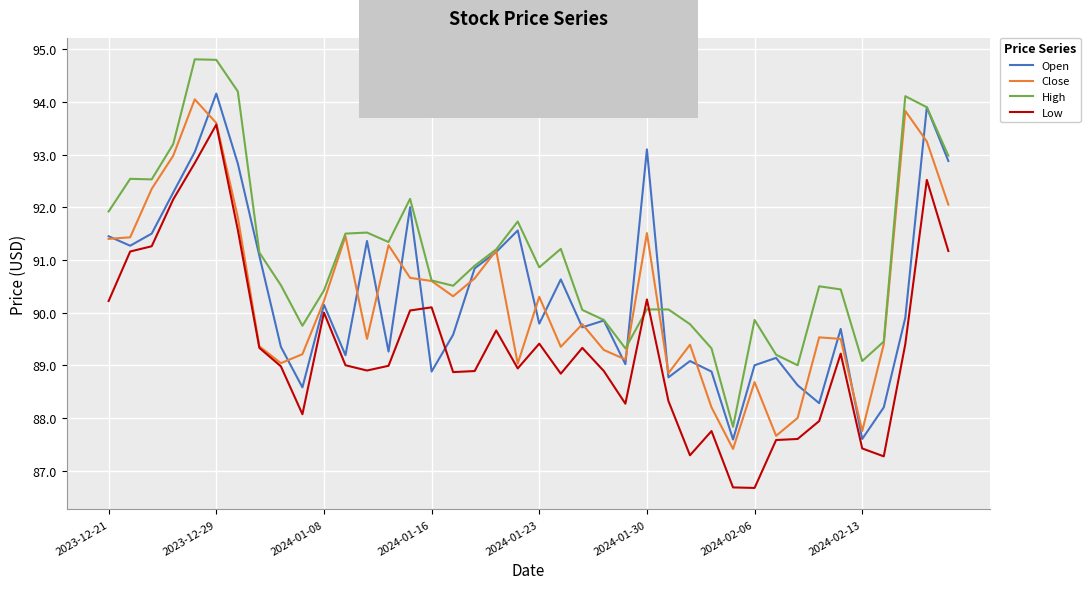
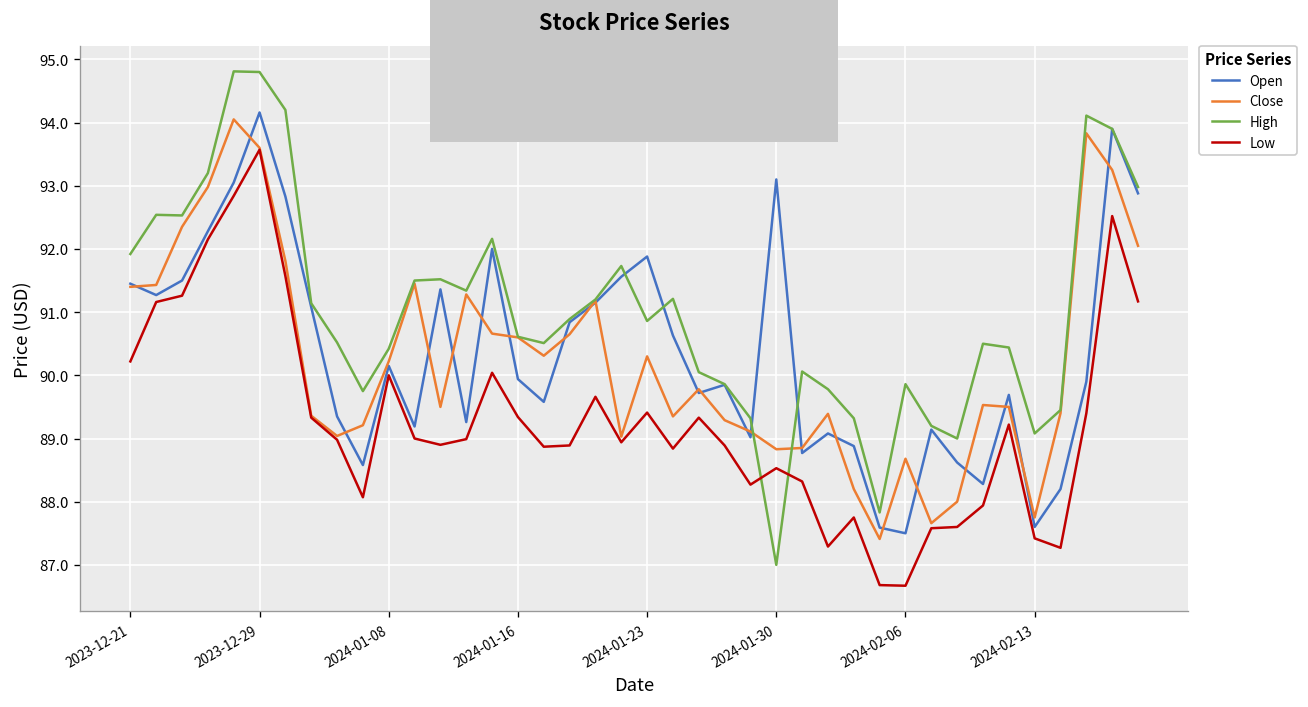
Open, 2024-01-16: 88.9 -> 89.9
Low, 2024-01-16: 90.1 -> 89.3
Open, 2024-01-23: 89.8 -> 91.9
Close, 2024-01-30: 91.5 -> 88.8
High, 2024-01-30: 90.1 -> 87.0
Low, 2024-01-30: 90.3 -> 88.5
Open, 2024-02-06: 89.0 -> 87.5
